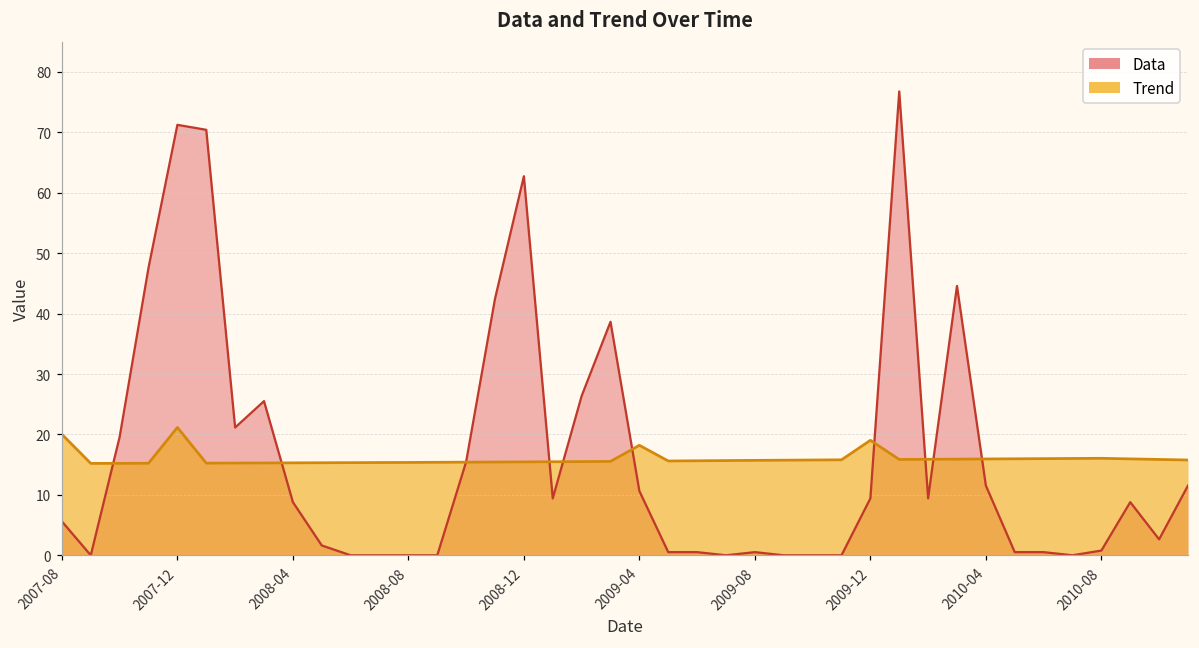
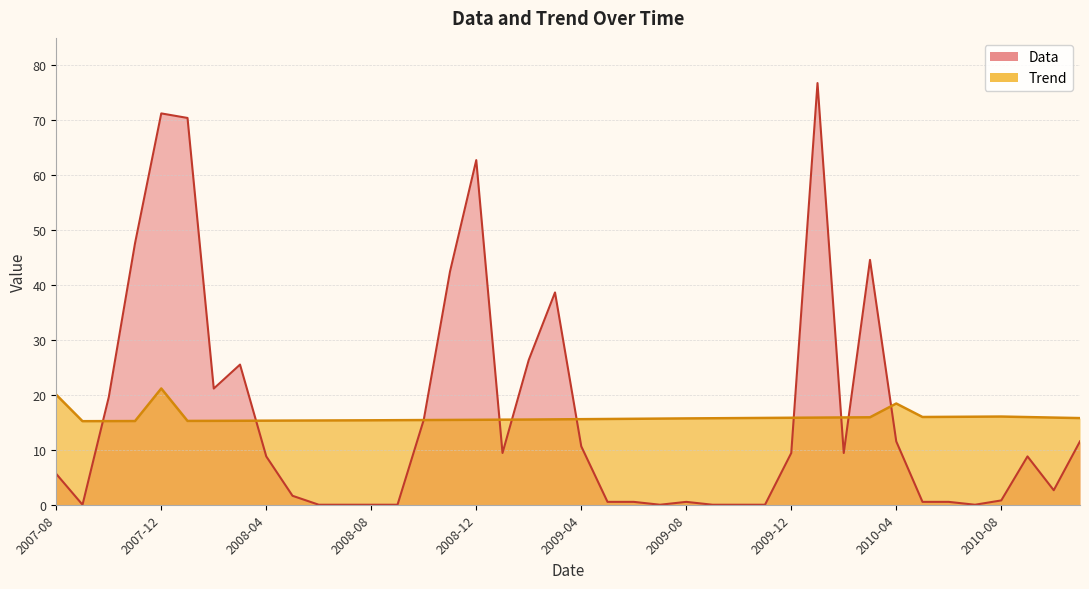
Trend, 2009-04: 18 -> 16
Trend, 2009-12: 19 -> 16
Trend, 2010-04: 16 -> 18
